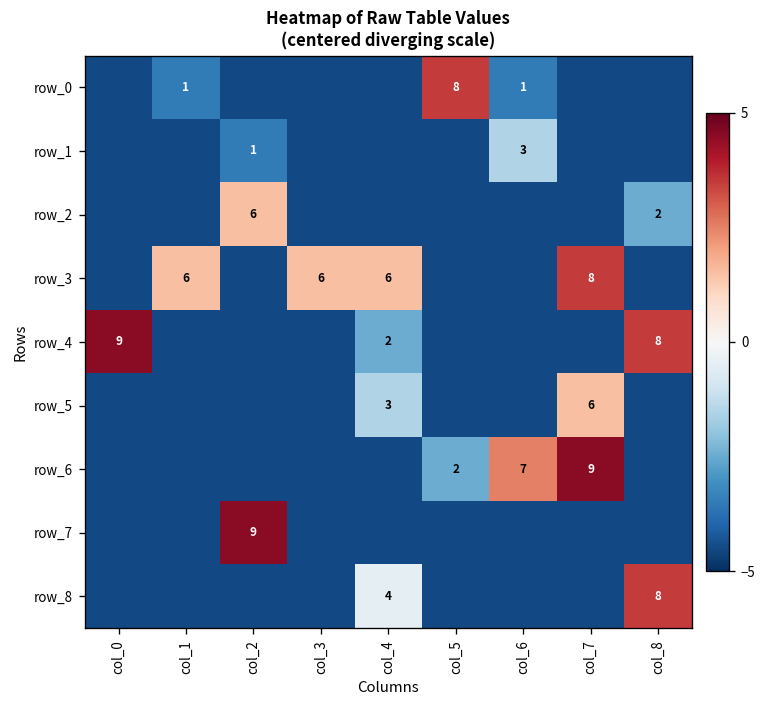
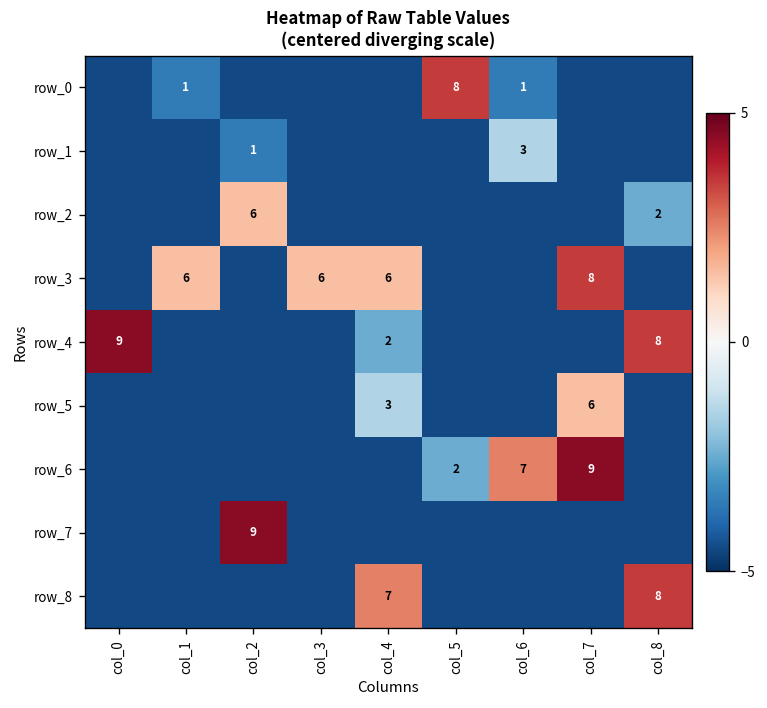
row_8, col_4: 4 -> 7
